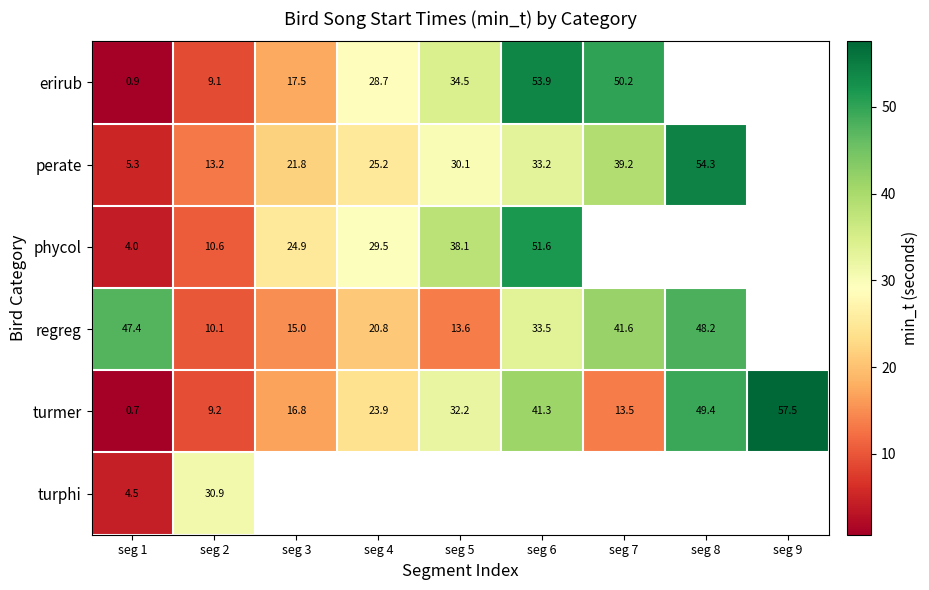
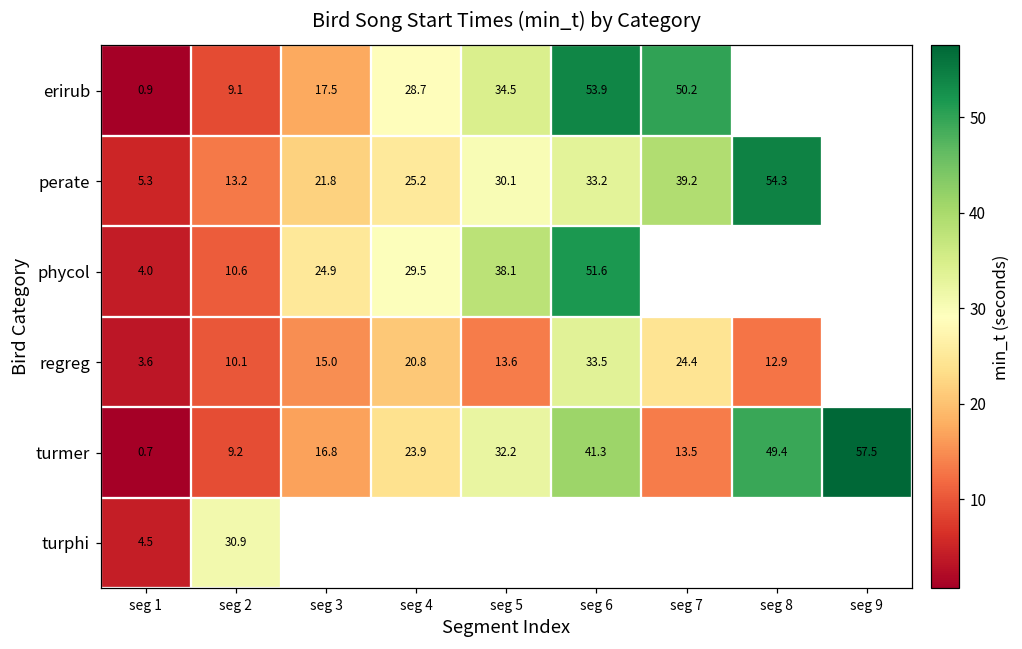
regreg, seg 1: 47.4 -> 3.6
regreg, seg 7: 41.6 -> 24.4
regreg, seg 8: 48.2 -> 12.9
